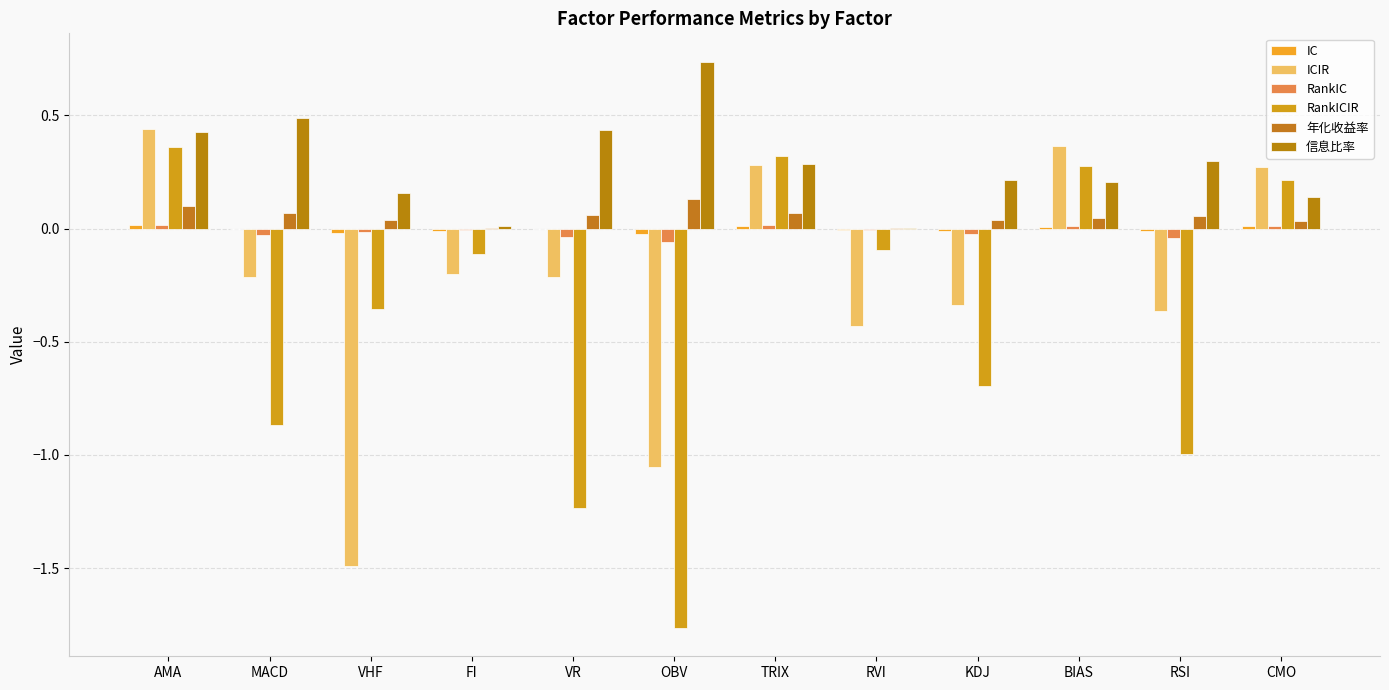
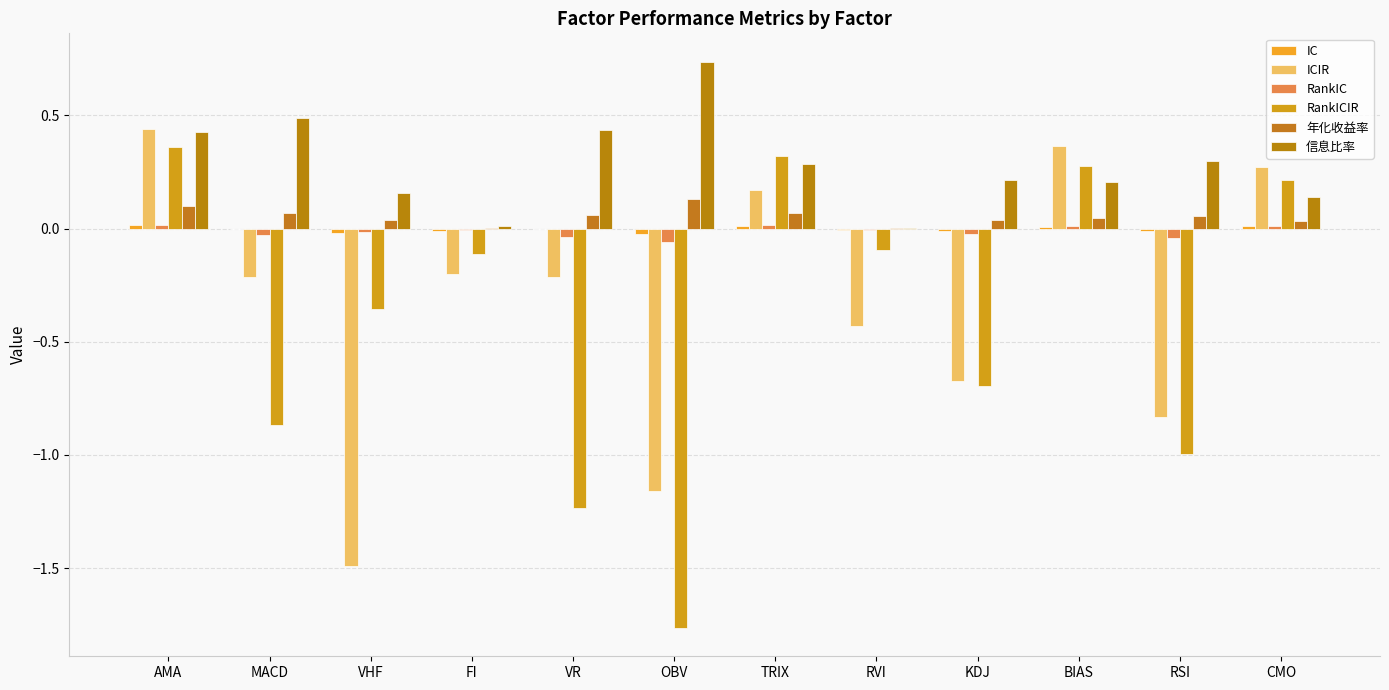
ICIR, OBV: -1.06 -> -1.16
ICIR, TRIX: 0.28 -> 0.17
ICIR, KDJ: -0.34 -> -0.67
ICIR, RSI: -0.36 -> -0.83
